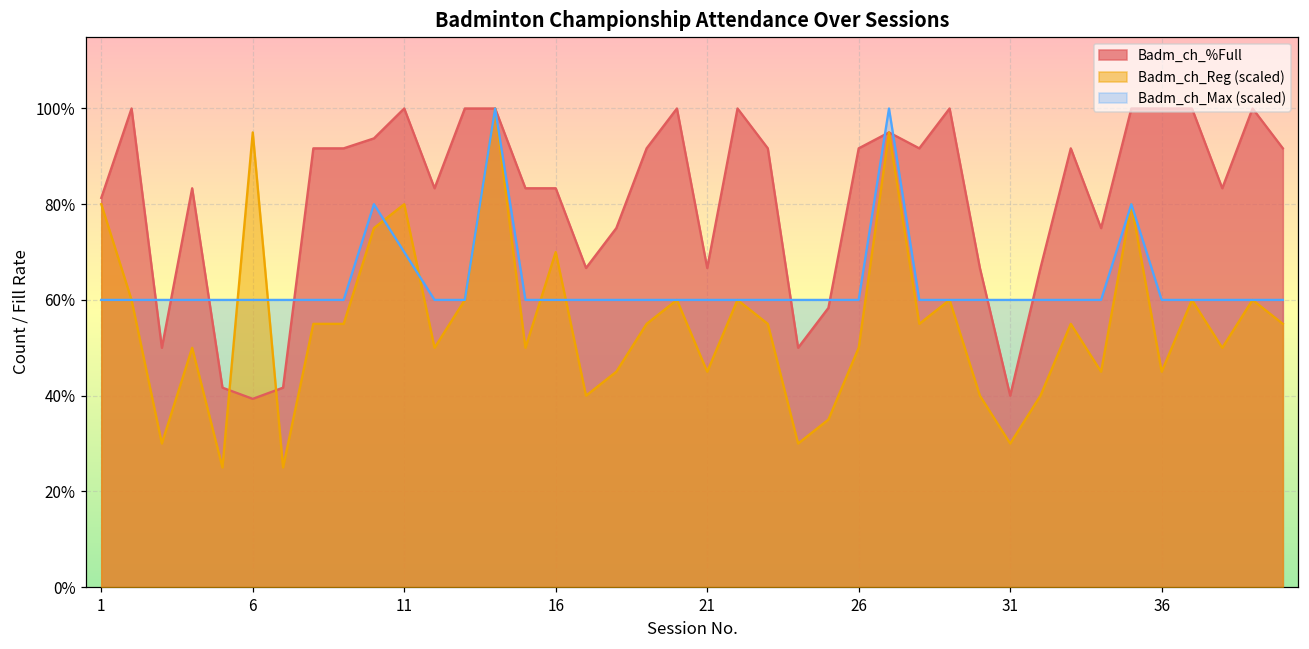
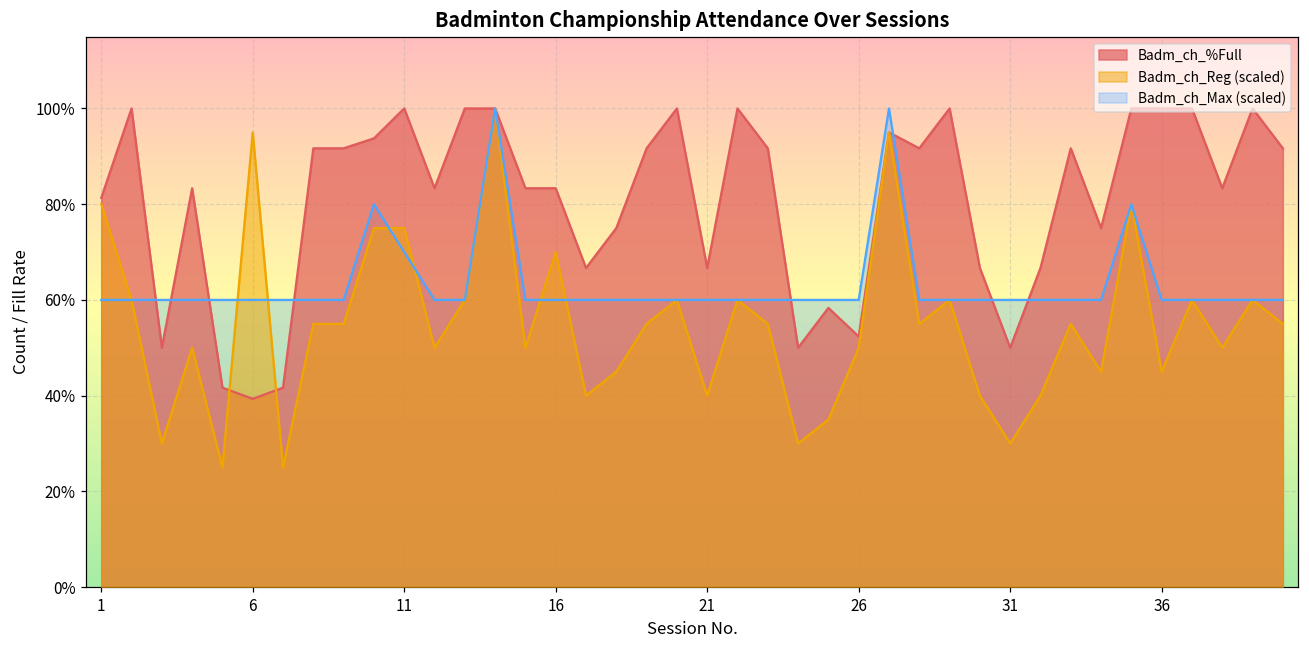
Badm_ch_Reg (scaled), 11: 80% -> 75%
Badm_ch_Reg (scaled), 21: 45% -> 40%
Badm_ch_%Full, 26: 92% -> 52%
Badm_ch_%Full, 31: 40% -> 50%
